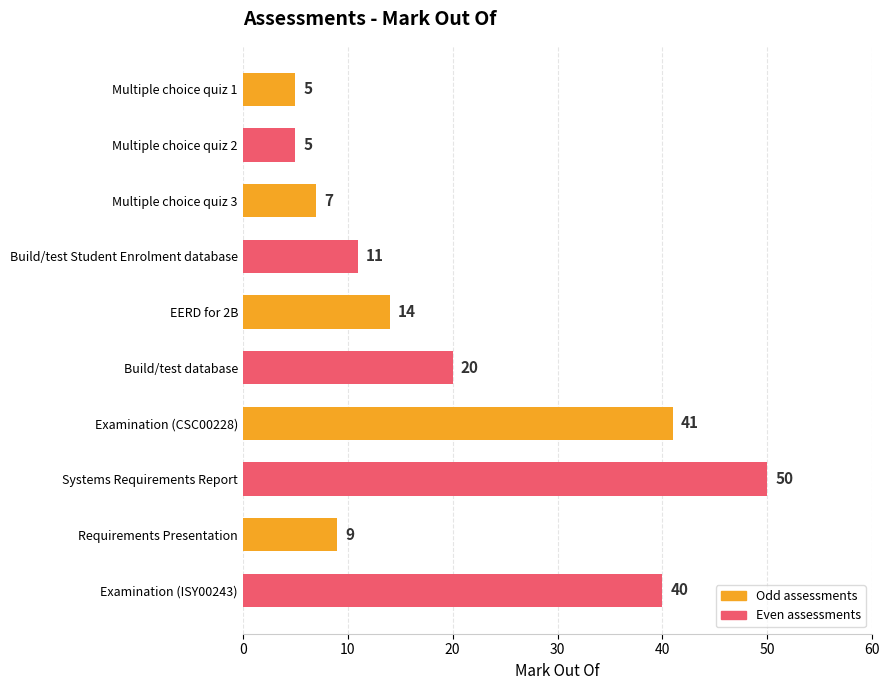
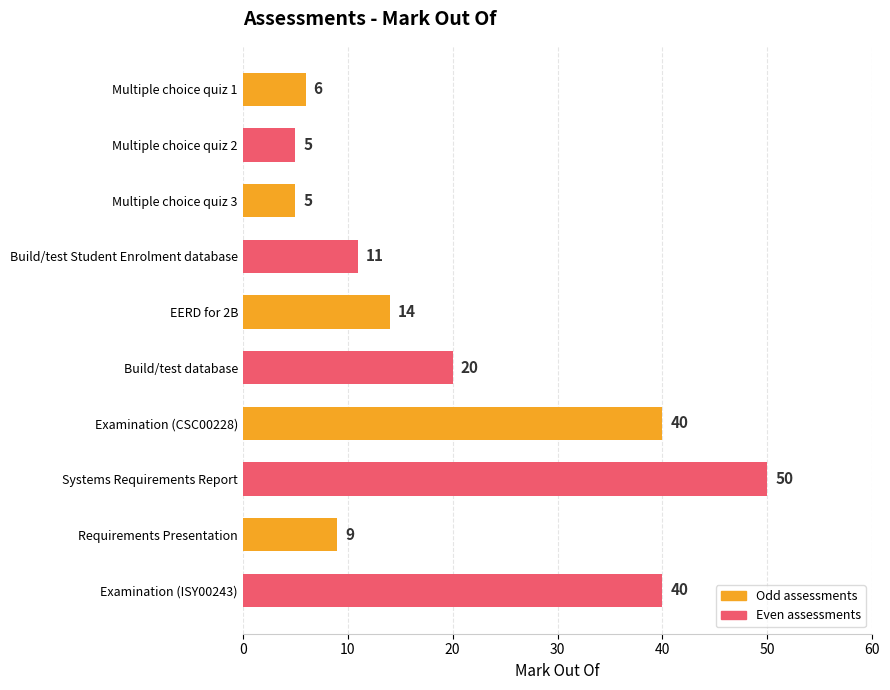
Multiple choice quiz 1: 5 -> 6
Multiple choice quiz 3: 7 -> 5
Examination (CSC00228): 41 -> 40
